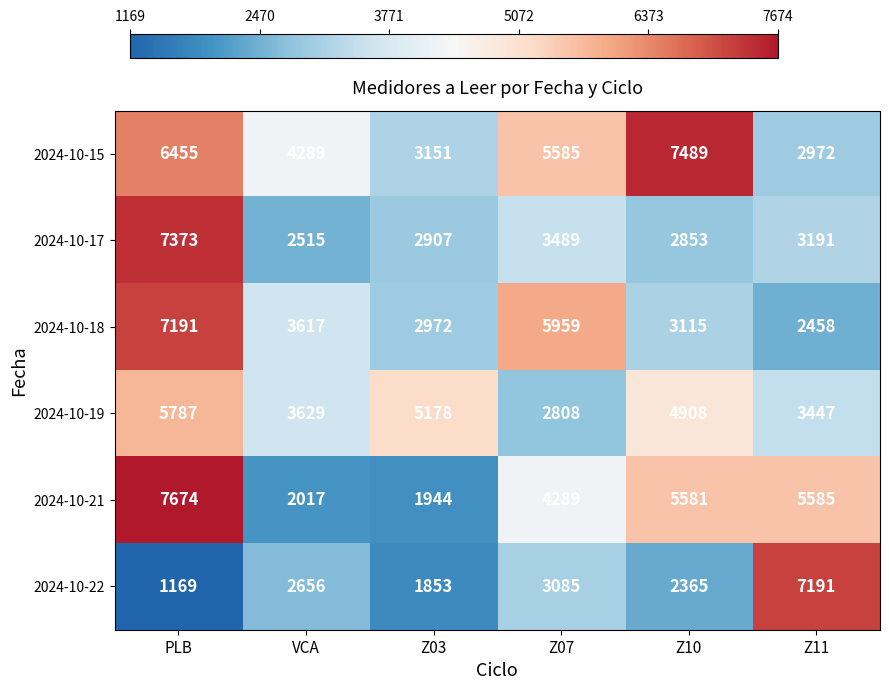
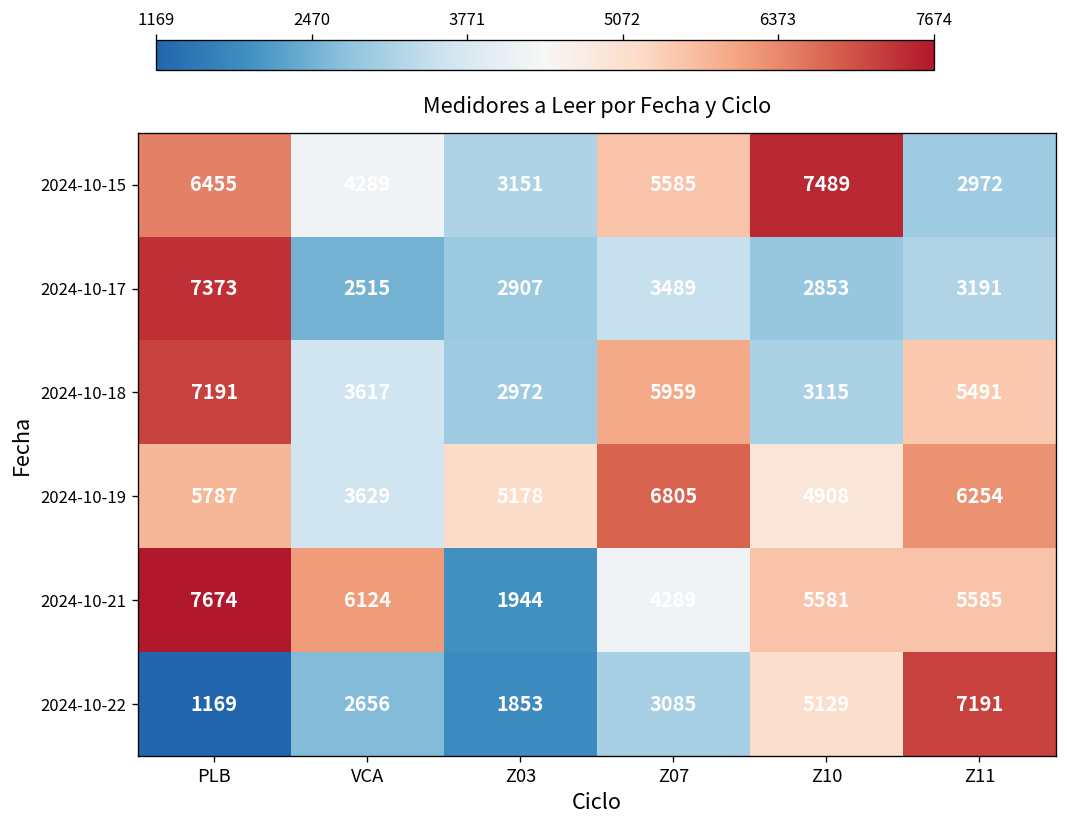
2024-10-18, Z11: 2458 -> 5491
2024-10-19, Z07: 2808 -> 6805
2024-10-19, Z11: 3447 -> 6254
2024-10-21, VCA: 2017 -> 6124
2024-10-22, Z10: 2365 -> 5129
